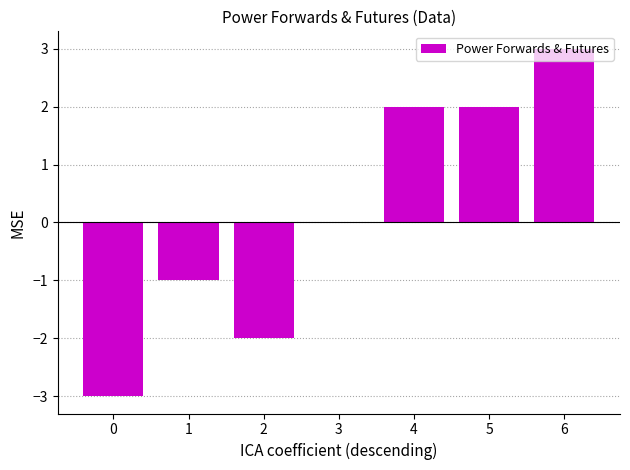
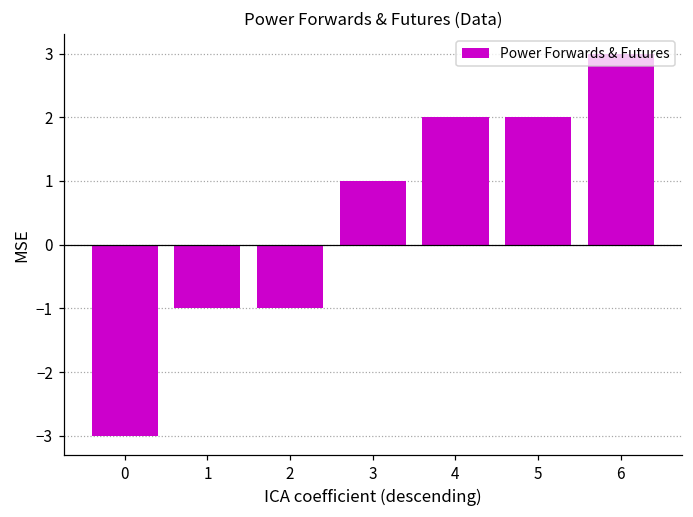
2: -2.0 -> -1.0
3: 0.0 -> 1.0
